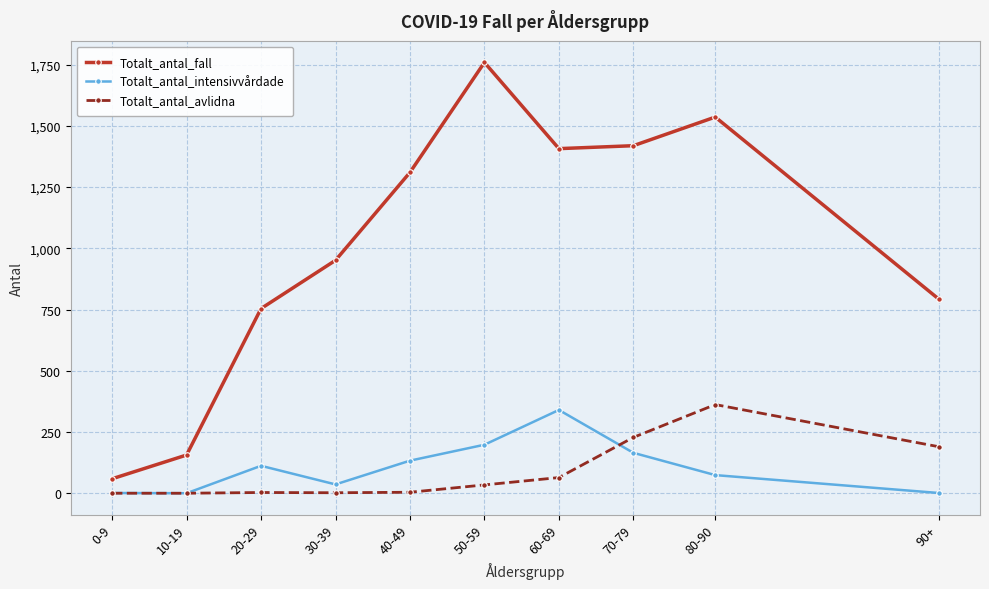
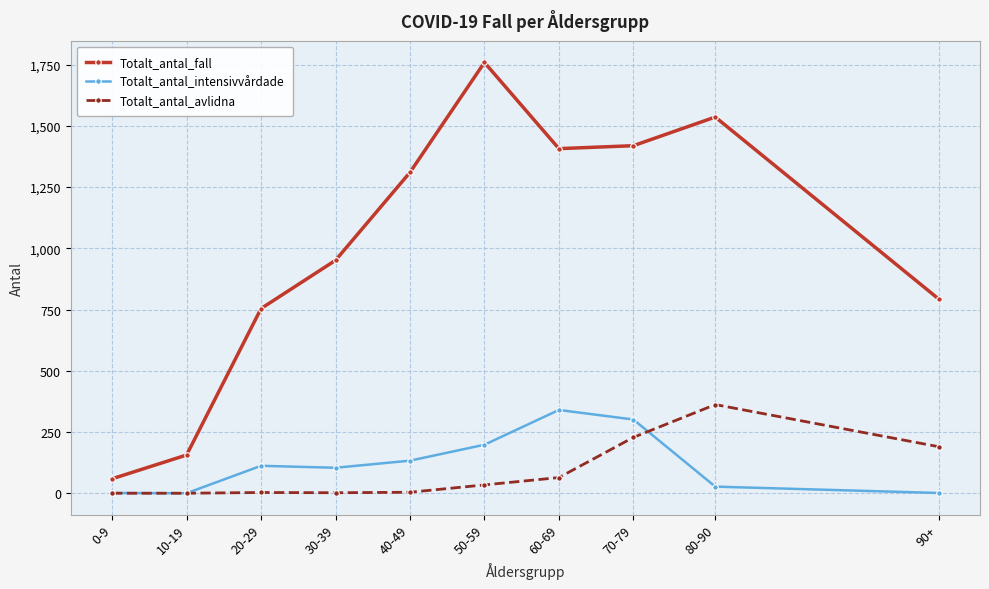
Totalt_antal_intensivvårdade, 30-39: 40 -> 100
Totalt_antal_intensivvårdade, 70-79: 170 -> 300
Totalt_antal_intensivvårdade, 80-90: 70 -> 30
